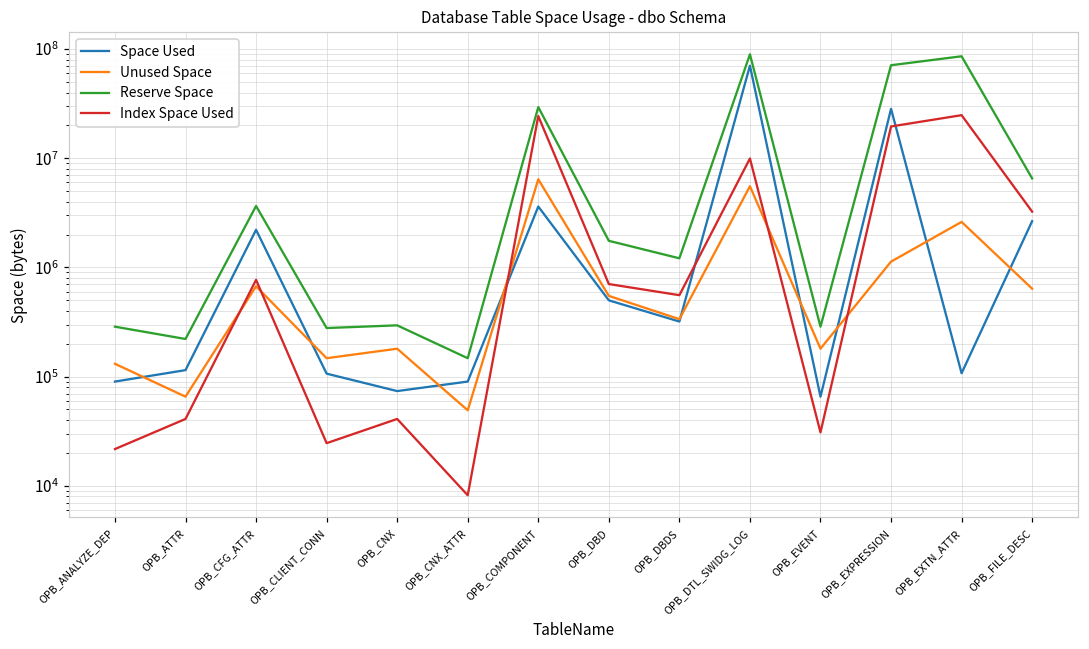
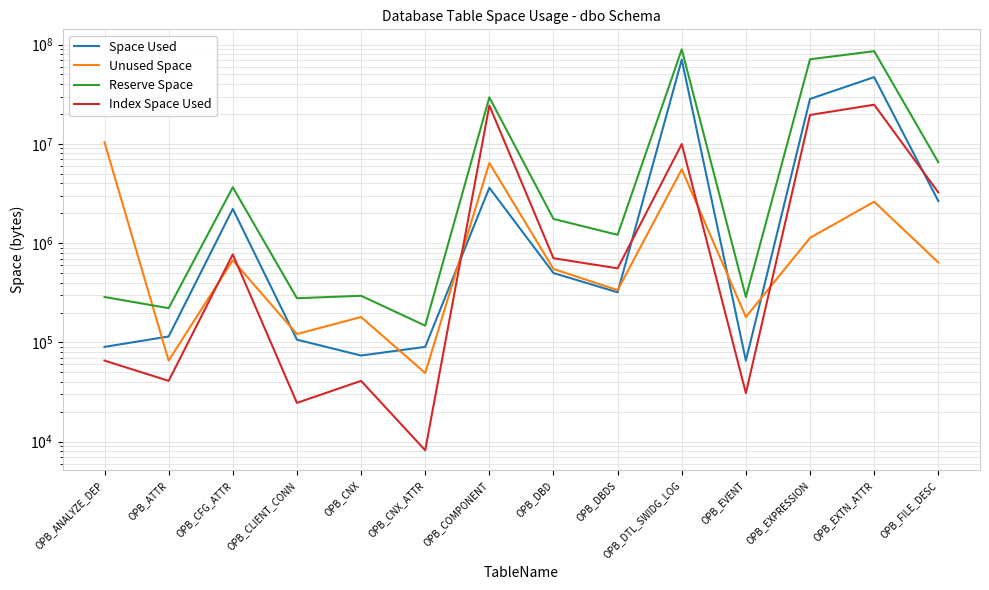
Unused Space, OPB_ANALYZE_DEP: 130000 -> 10000000
Index Space Used, OPB_ANALYZE_DEP: 22000 -> 70000
Unused Space, OPB_CLIENT_CONN: 150000 -> 120000
Space Used, OPB_EXTN_ATTR: 110000 -> 50000000
